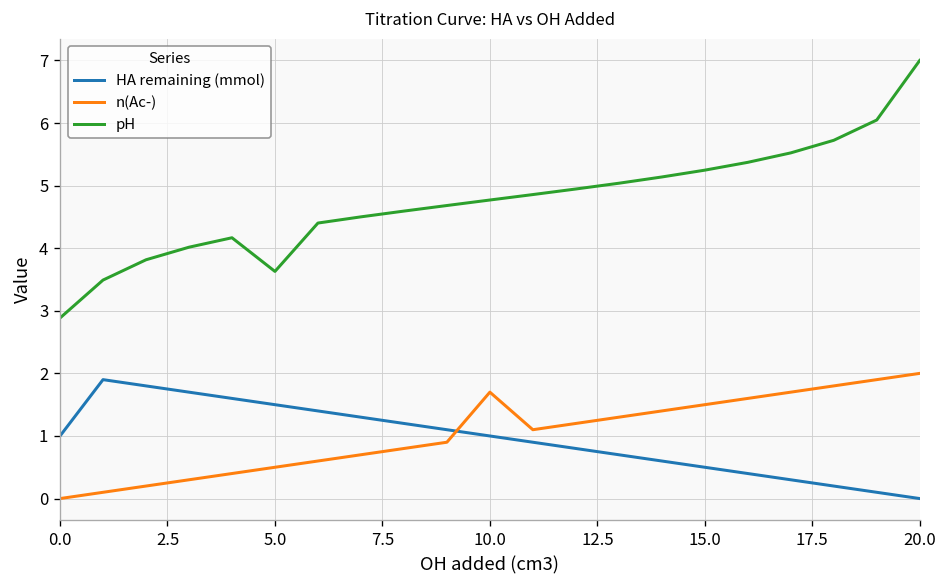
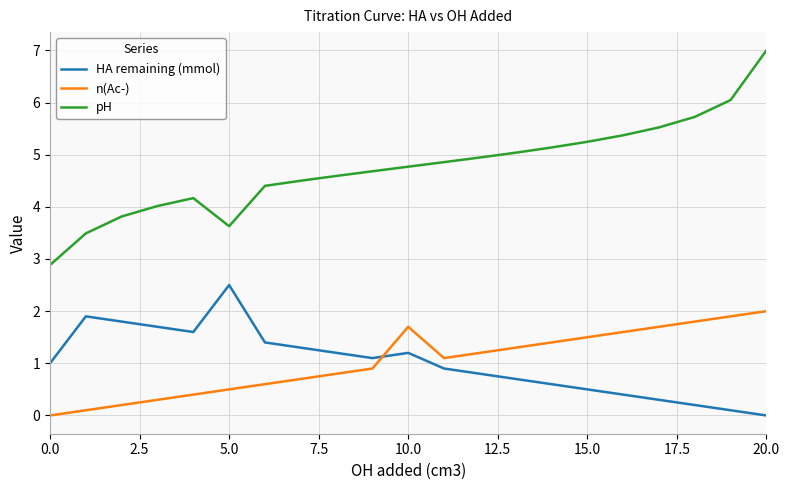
HA remaining (mmol), 5.0: 1.5 -> 2.5
HA remaining (mmol), 10.0: 1.0 -> 1.2
